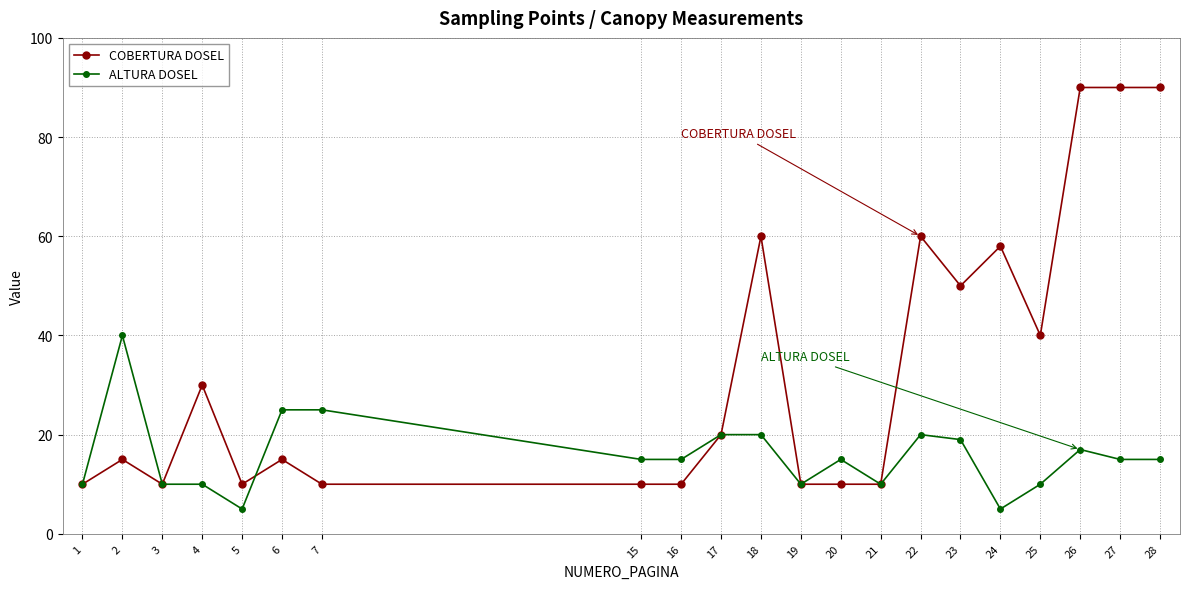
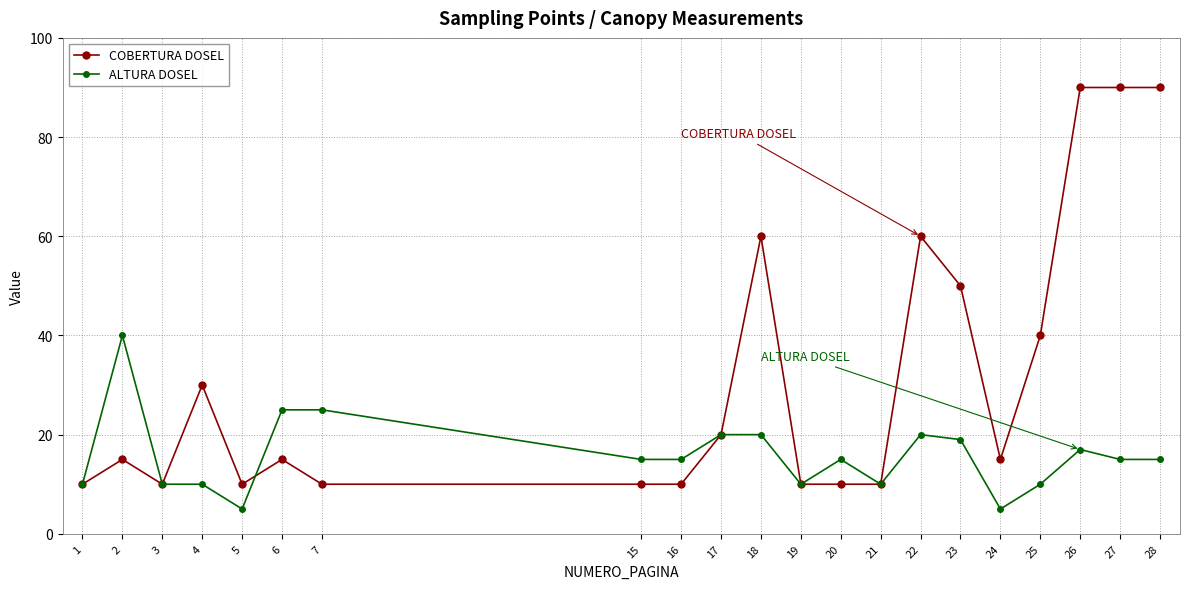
COBERTURA DOSEL, 24: 58 -> 15
